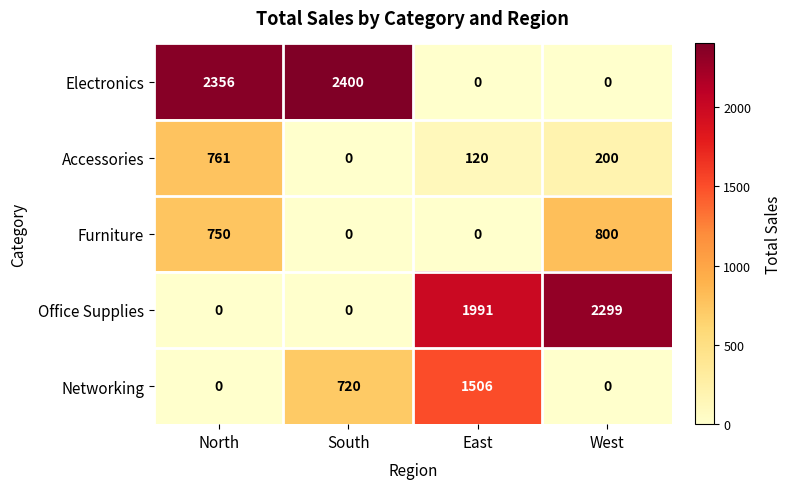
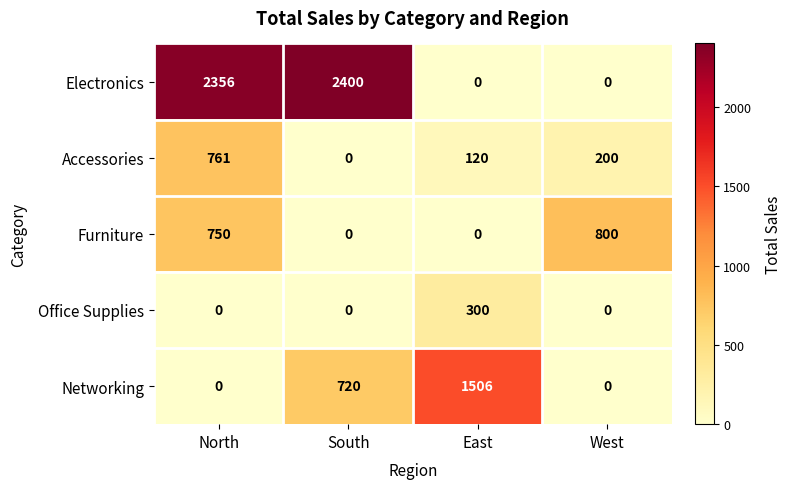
Office Supplies, East: 1991 -> 300
Office Supplies, West: 2299 -> 0
